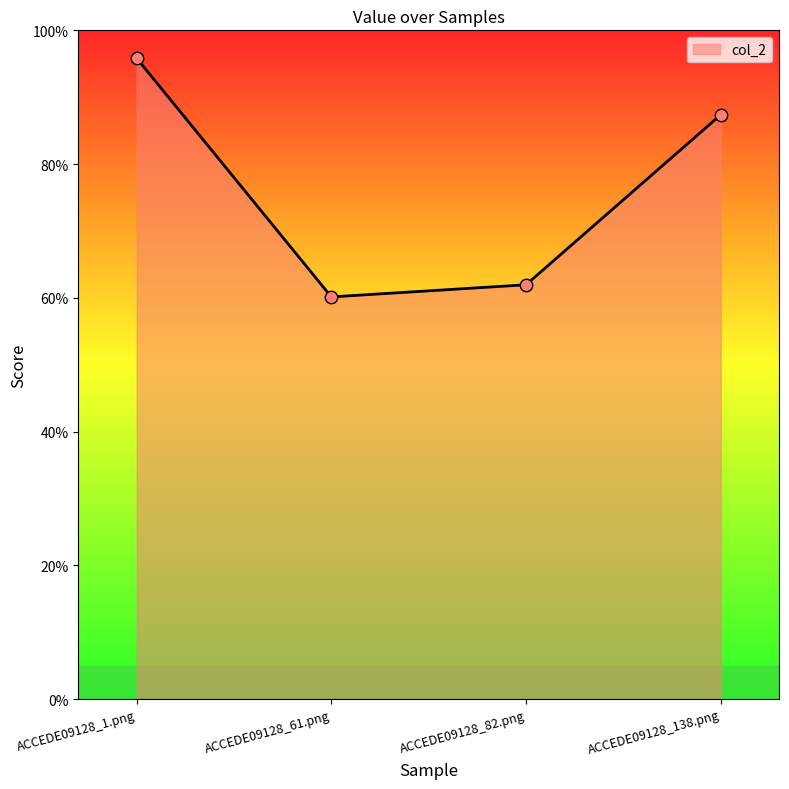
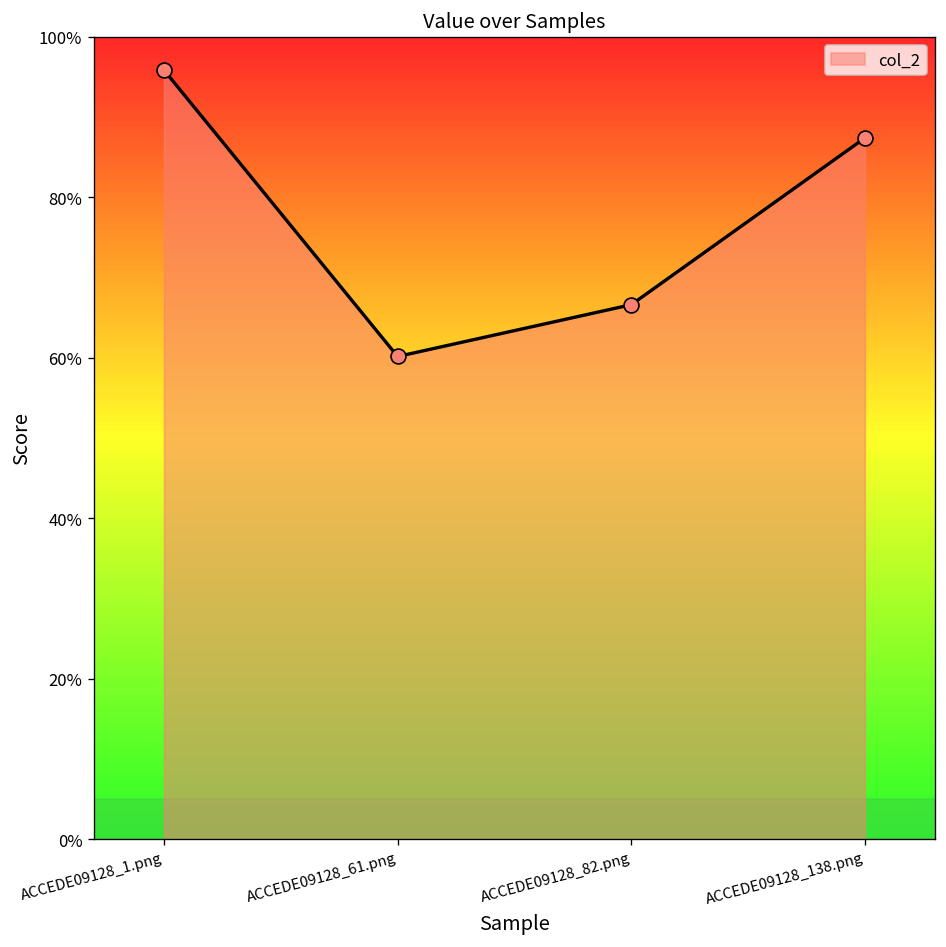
ACCEDE09128_82.png: 62% -> 67%
